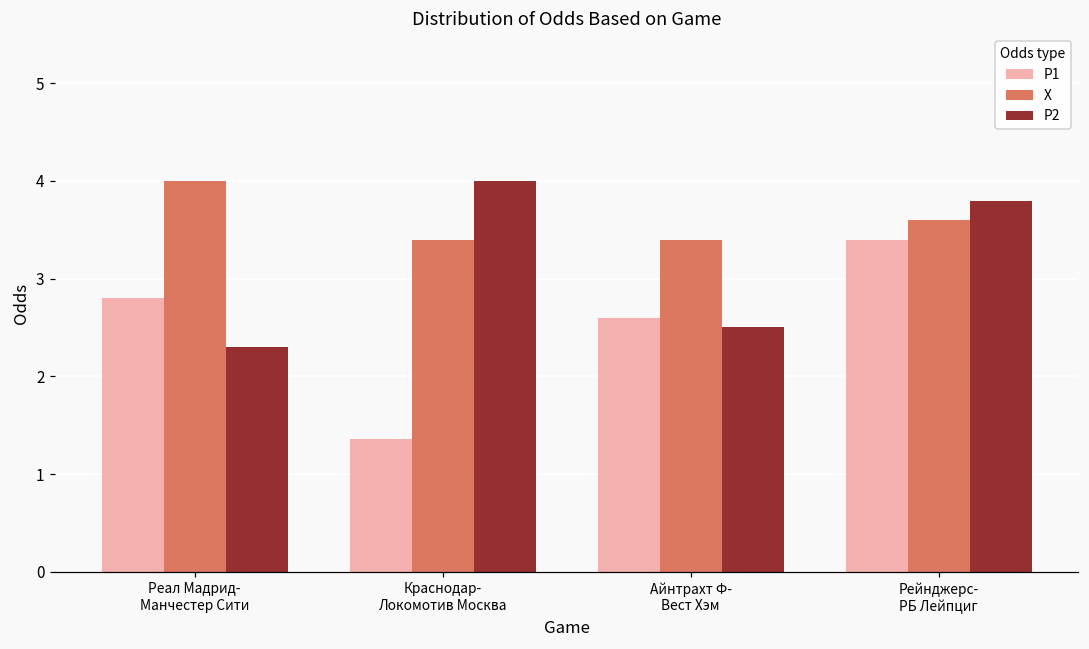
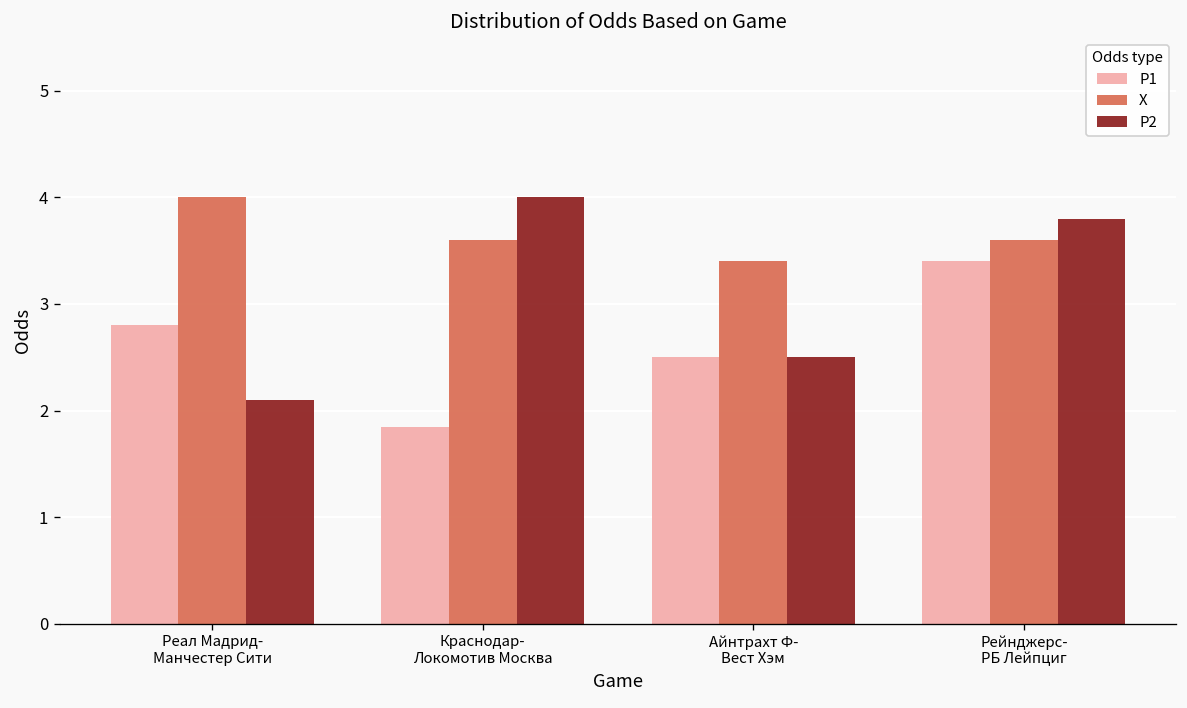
P2, Реал Мадрид- Манчестер Сити: 2.3 -> 2.1
P1, Краснодар- Локомотив Москва: 1.4 -> 1.9
X, Краснодар- Локомотив Москва: 3.4 -> 3.6
P1, Айнтрахт Ф- Вест Хэм: 2.6 -> 2.5
